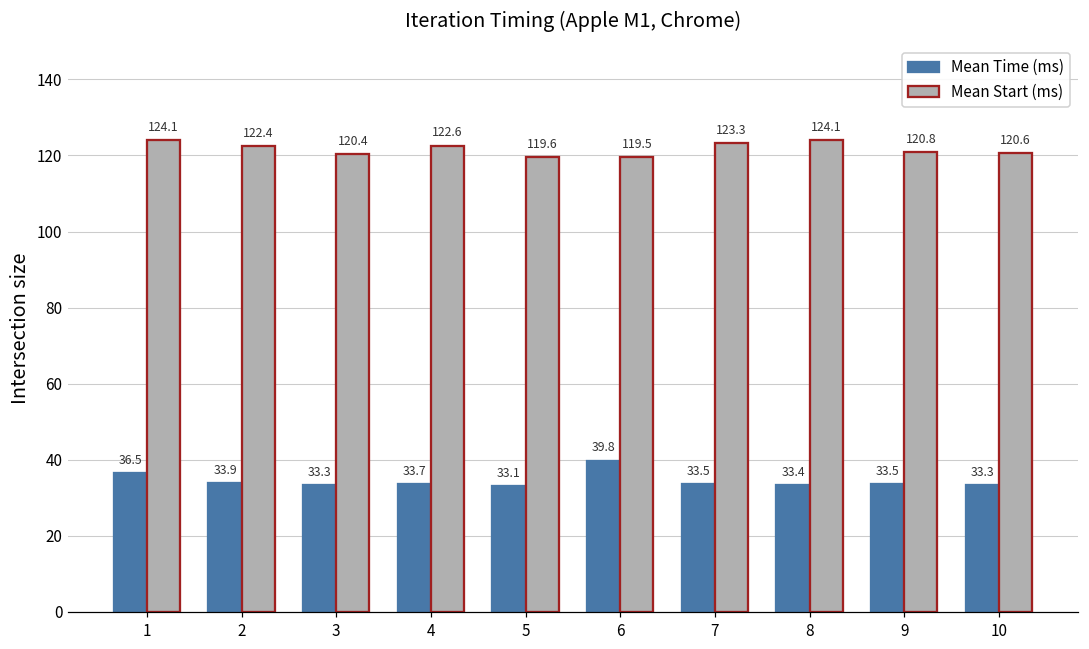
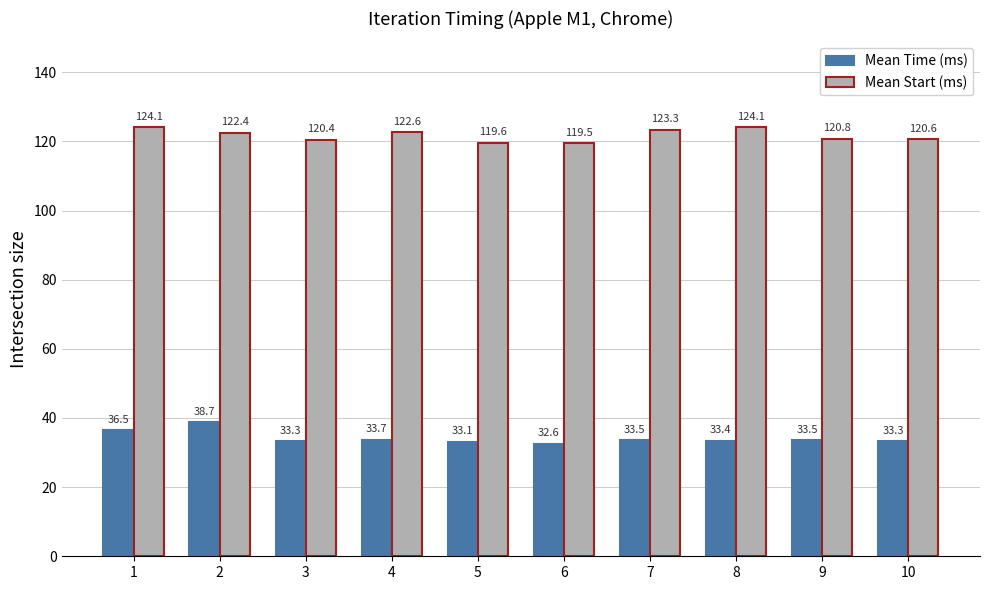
Mean Time (ms), 2: 33.9 -> 38.7
Mean Time (ms), 6: 39.8 -> 32.6
